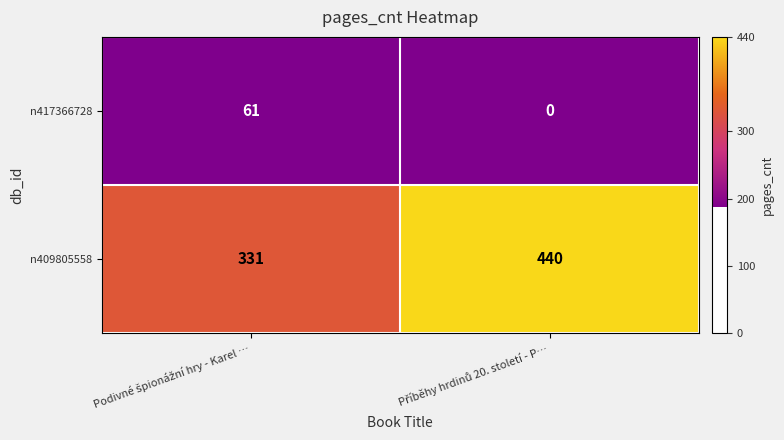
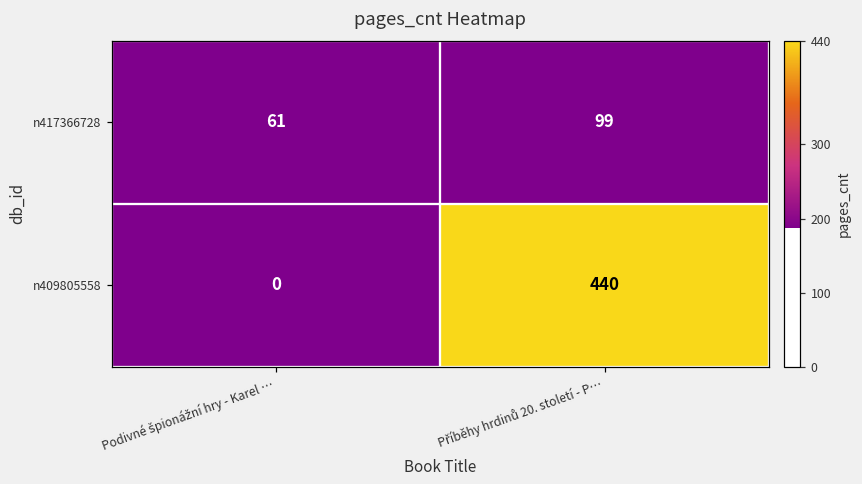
n417366728, Příběhy hrdinů 20. století - P…: 0 -> 99
n409805558, Podivné špionážní hry - Karel …: 331 -> 0
